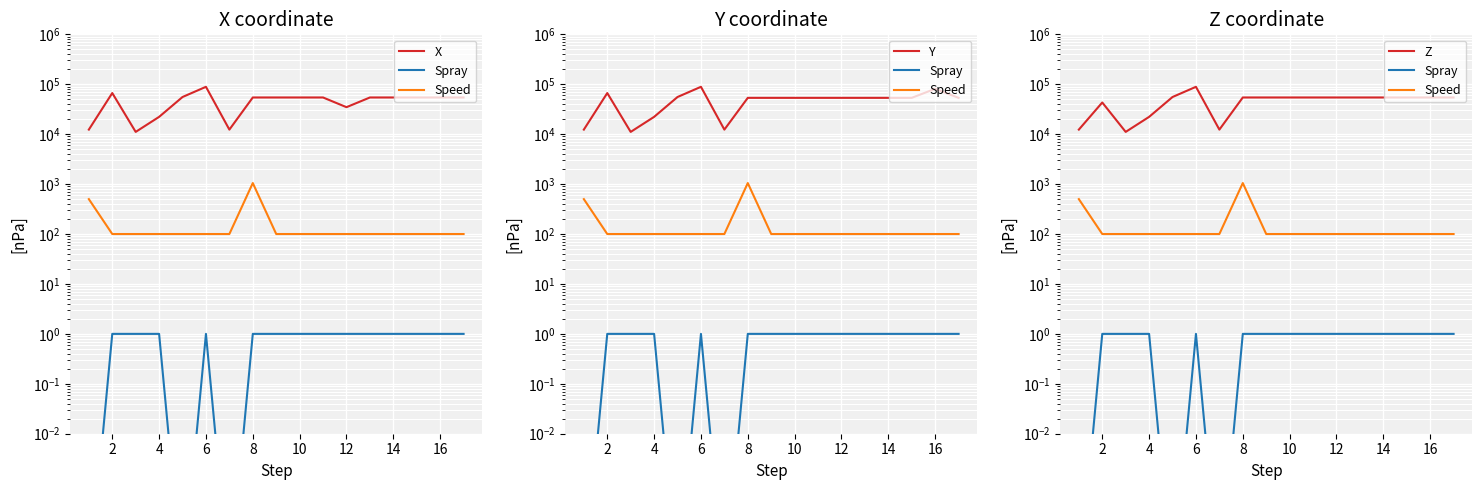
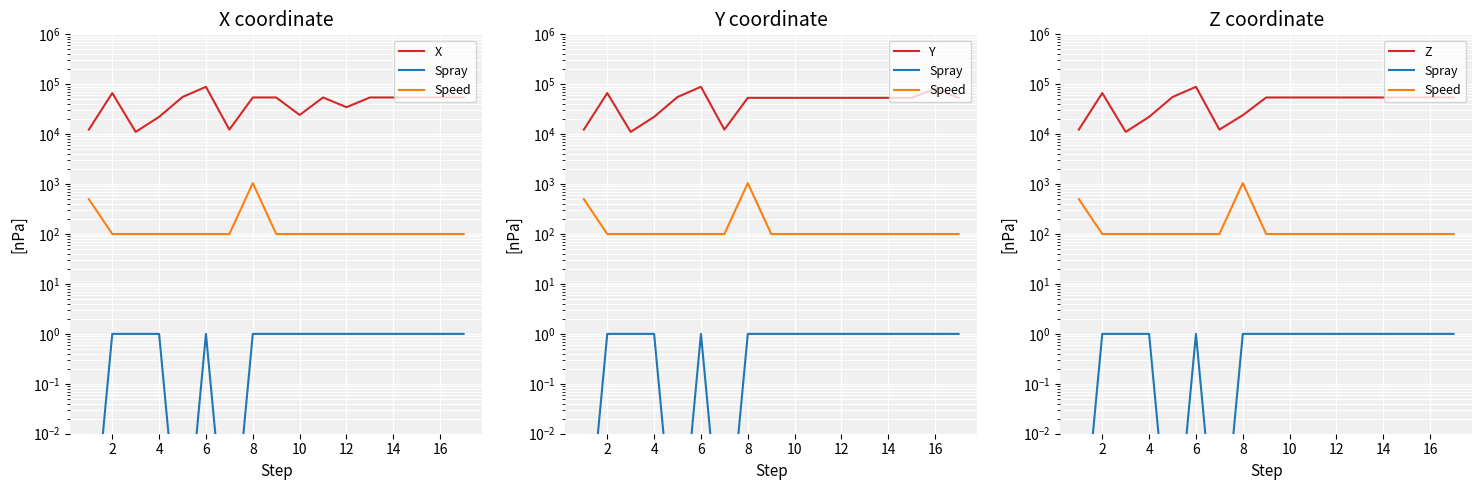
X coordinate, X, 10: 50000 -> 20000
Z coordinate, Z, 2: 40000 -> 70000
Z coordinate, Z, 8: 50000 -> 20000
